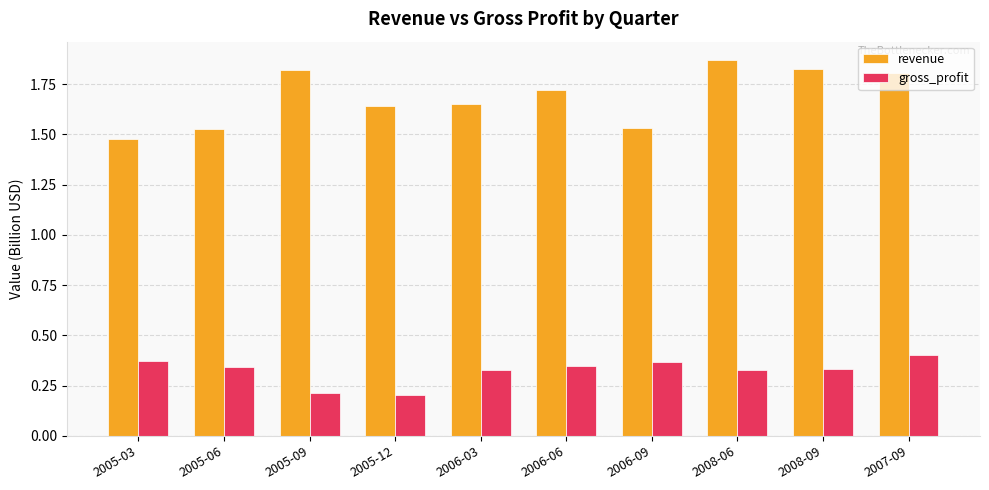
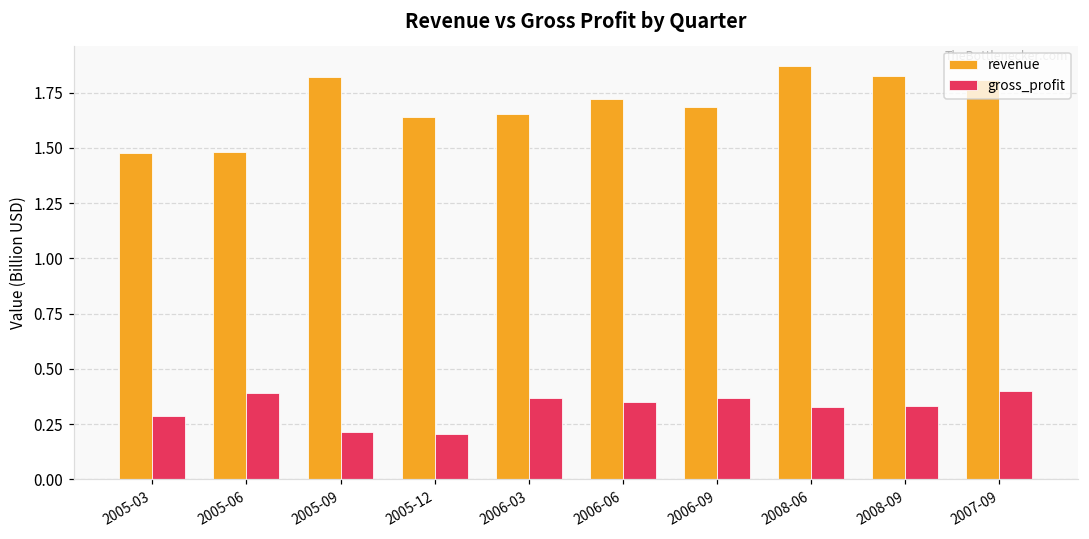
gross_profit, 2005-03: 0.37 -> 0.28
revenue, 2005-06: 1.53 -> 1.48
gross_profit, 2005-06: 0.34 -> 0.39
gross_profit, 2006-03: 0.33 -> 0.37
revenue, 2006-09: 1.53 -> 1.69
